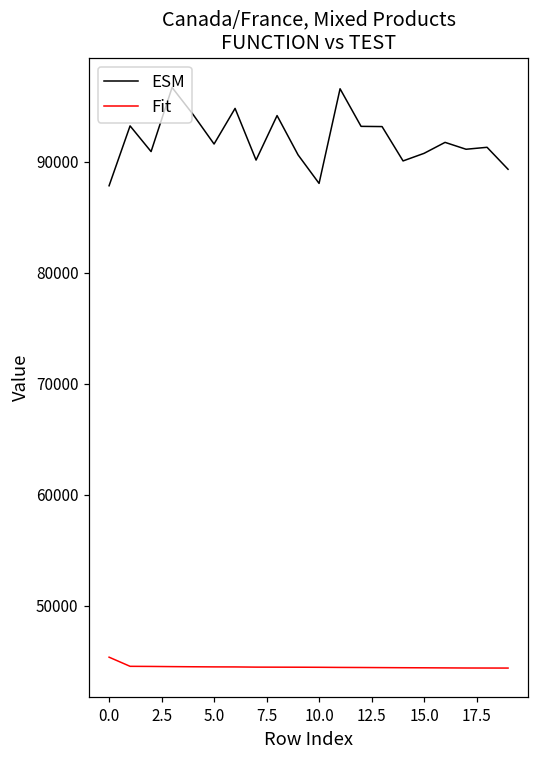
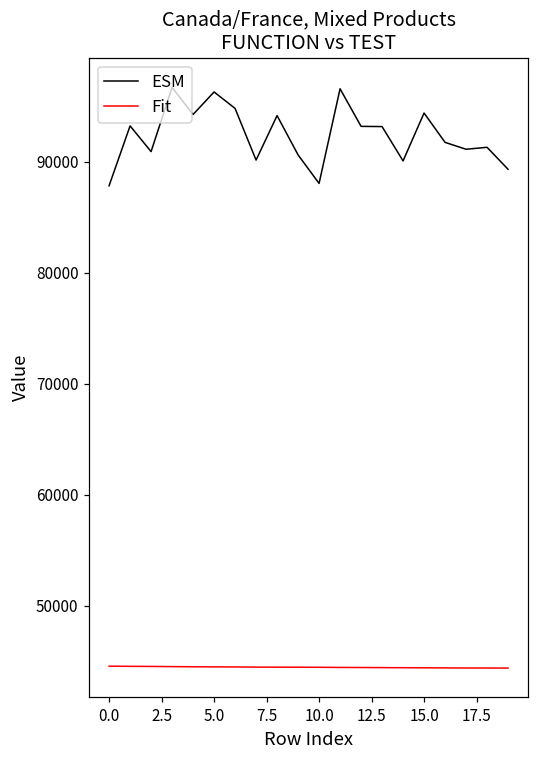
Fit, 0.0: 45400 -> 44500
ESM, 5.0: 91600 -> 96300
ESM, 15.0: 90800 -> 94400
